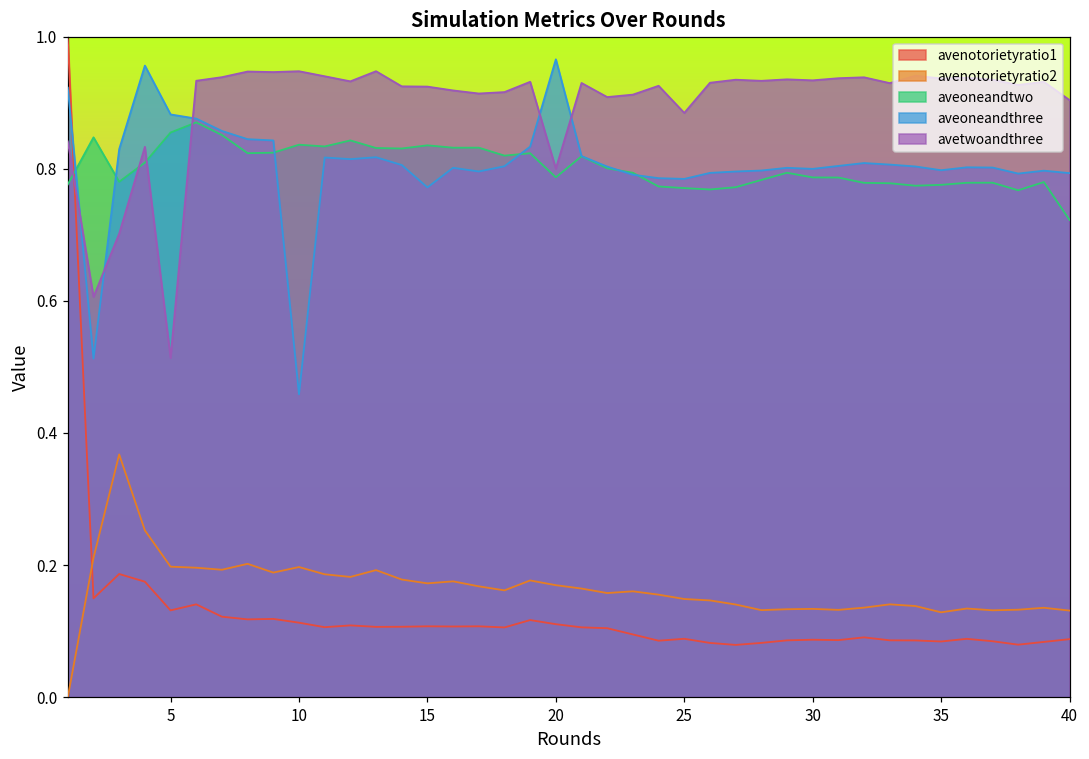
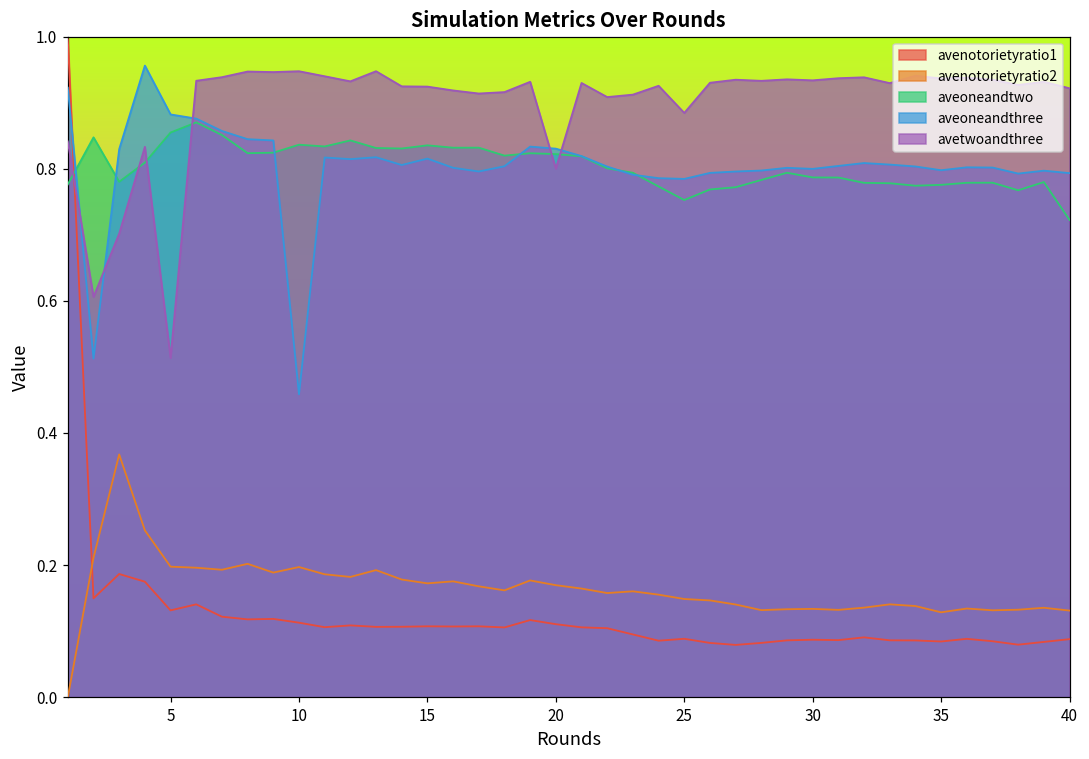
aveoneandthree, 15: 0.77 -> 0.82
aveoneandtwo, 20: 0.79 -> 0.82
aveoneandthree, 20: 0.97 -> 0.83
aveoneandtwo, 25: 0.77 -> 0.75
avetwoandthree, 40: 0.90 -> 0.92
